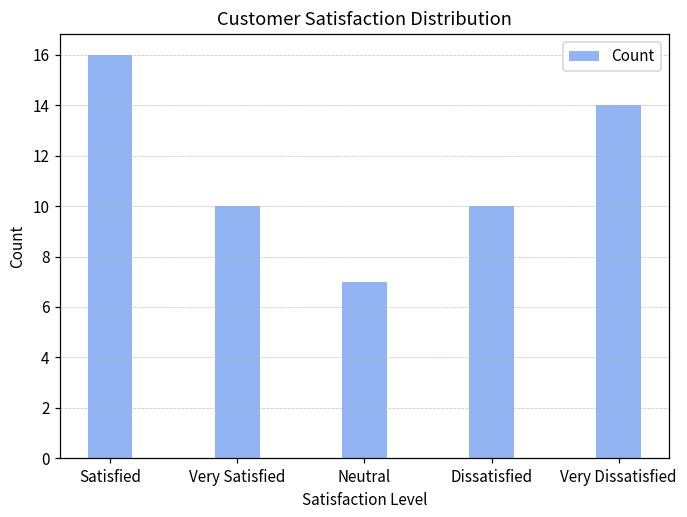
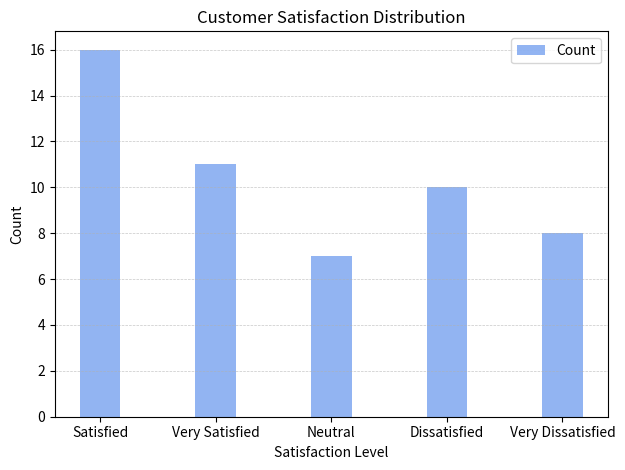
Very Satisfied: 10 -> 11
Very Dissatisfied: 14 -> 8
